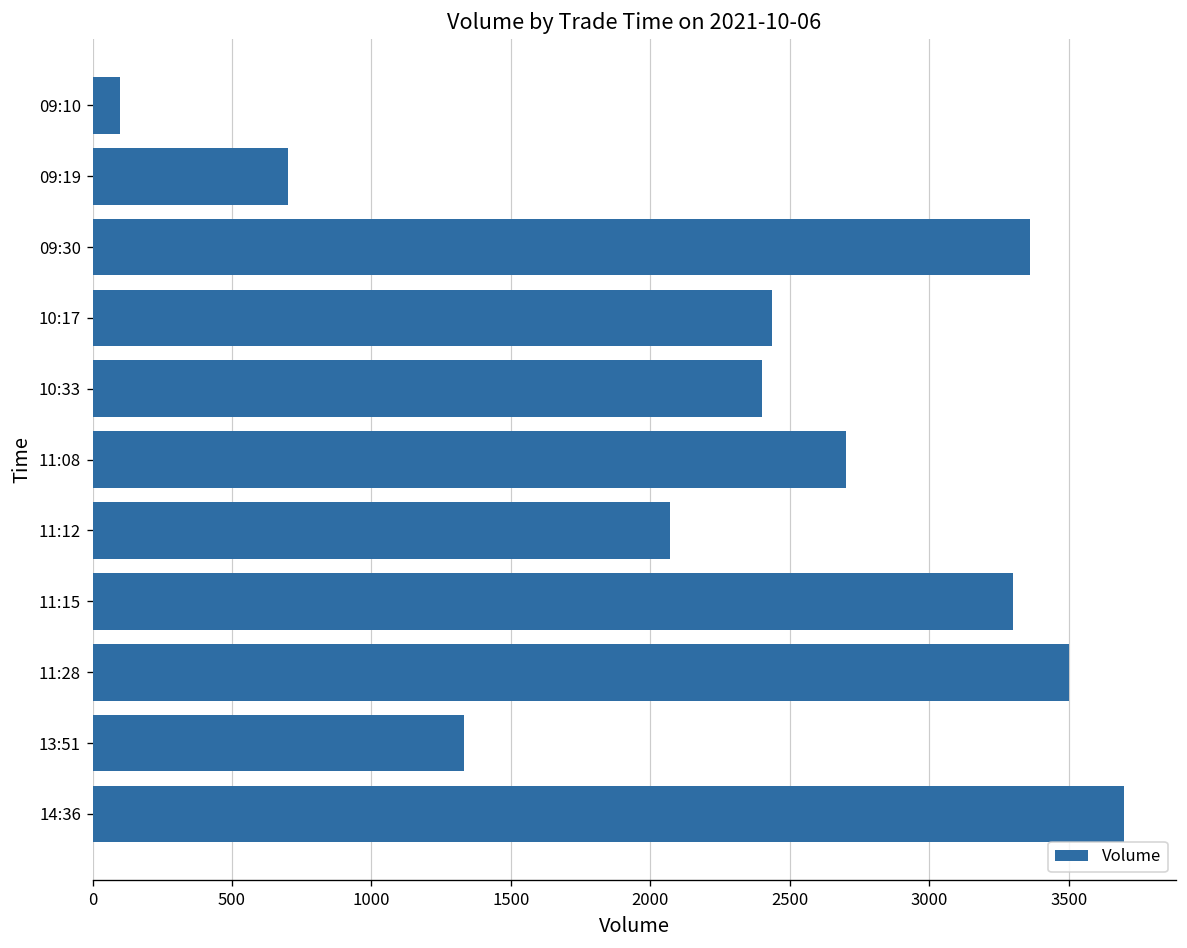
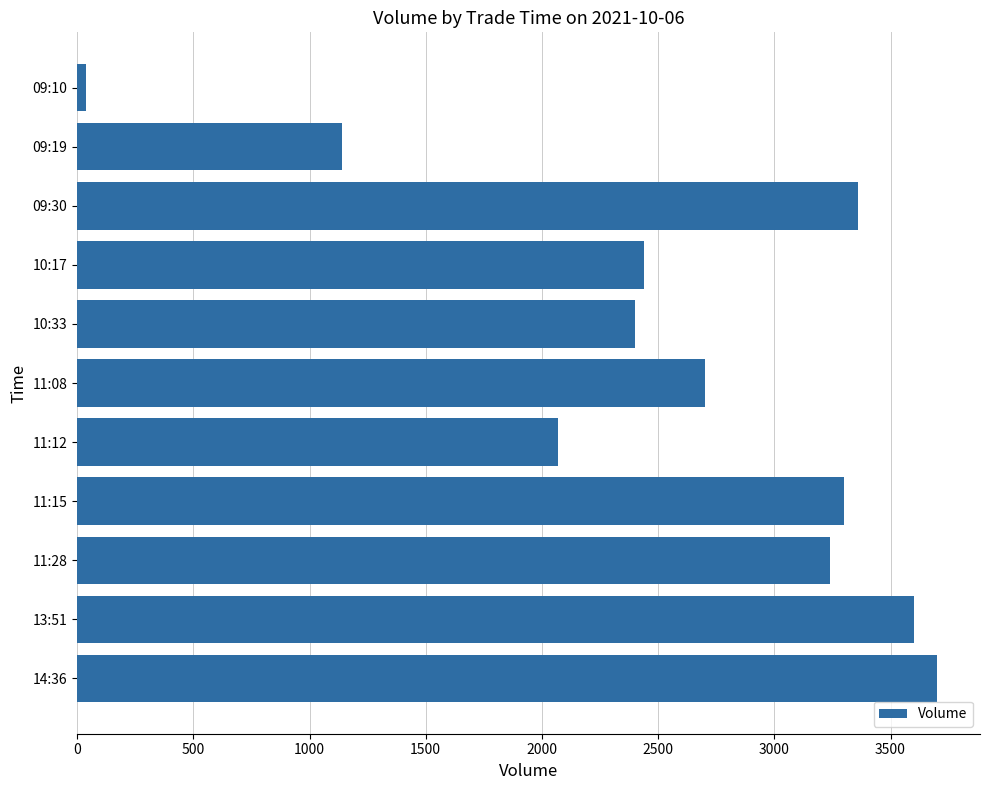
09:10: 100 -> 40
09:19: 700 -> 1140
11:28: 3500 -> 3240
13:51: 1330 -> 3600
